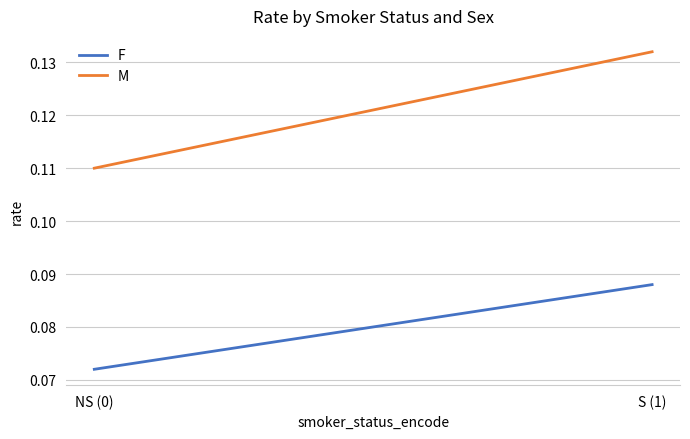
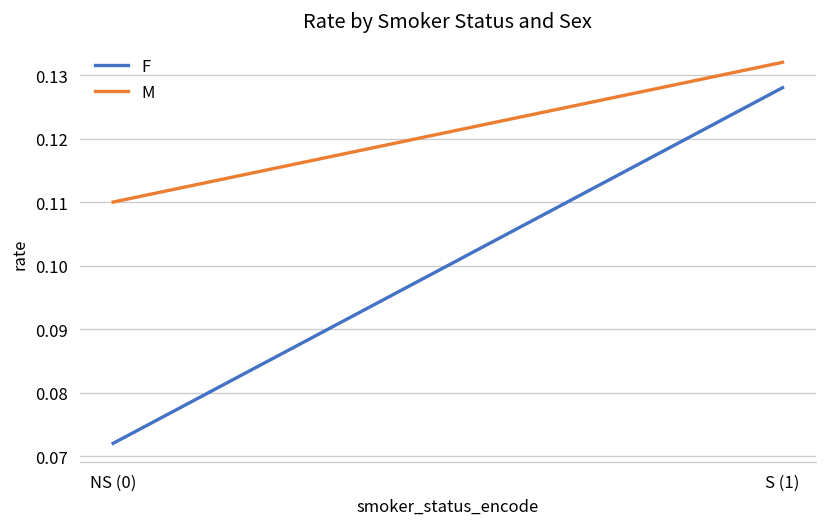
F, S (1): 0.088 -> 0.128
